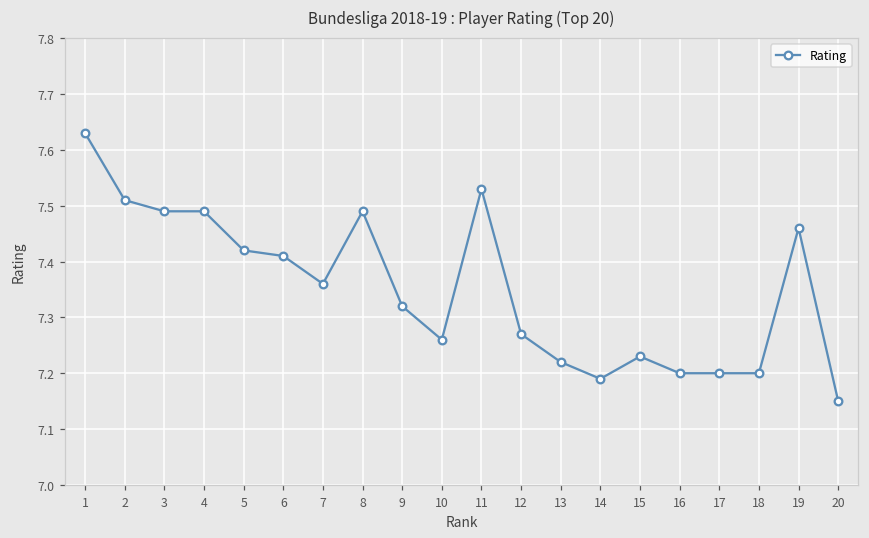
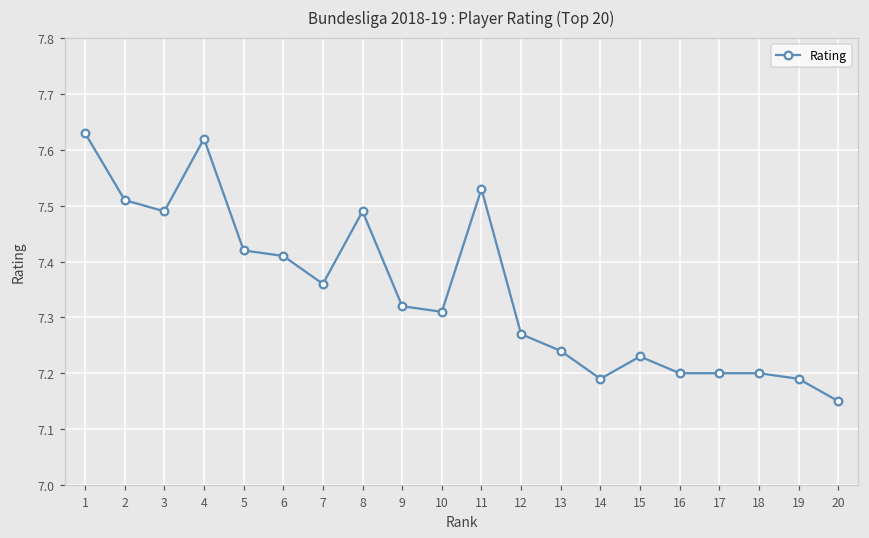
4: 7.49 -> 7.62
10: 7.26 -> 7.31
13: 7.22 -> 7.24
19: 7.46 -> 7.19
